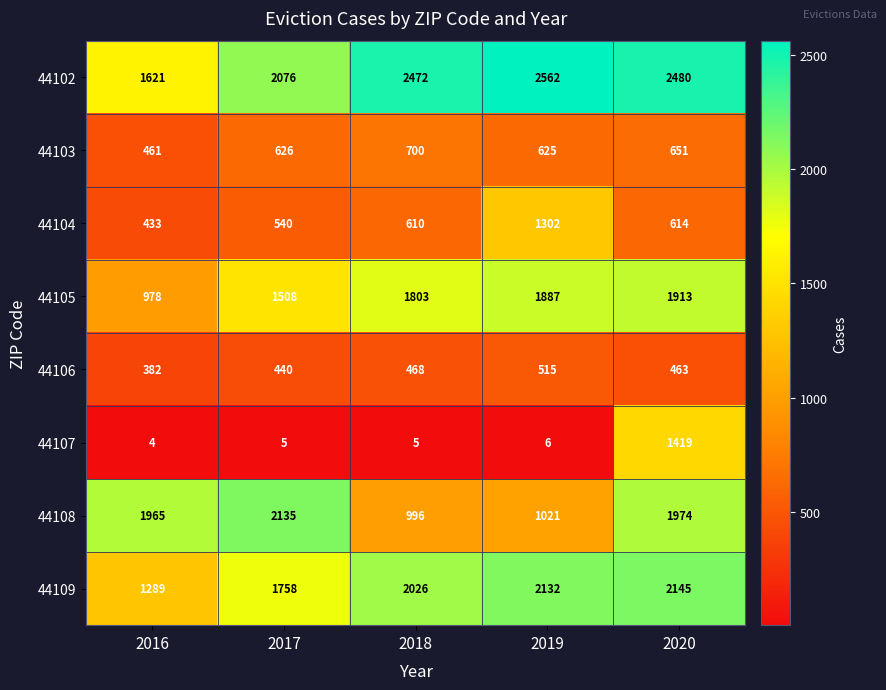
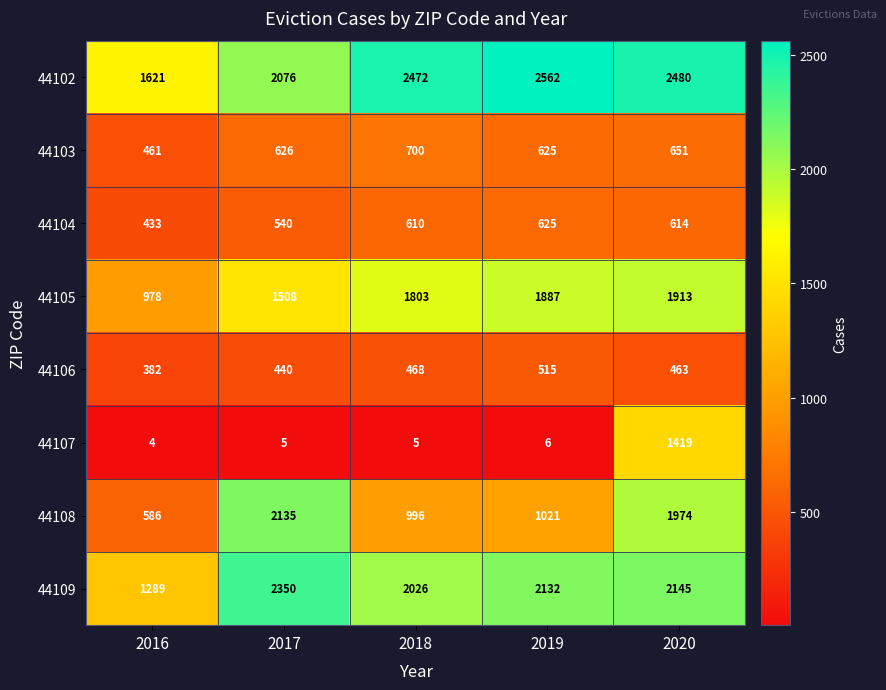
44104, 2019: 1302 -> 625
44108, 2016: 1965 -> 586
44109, 2017: 1758 -> 2350
